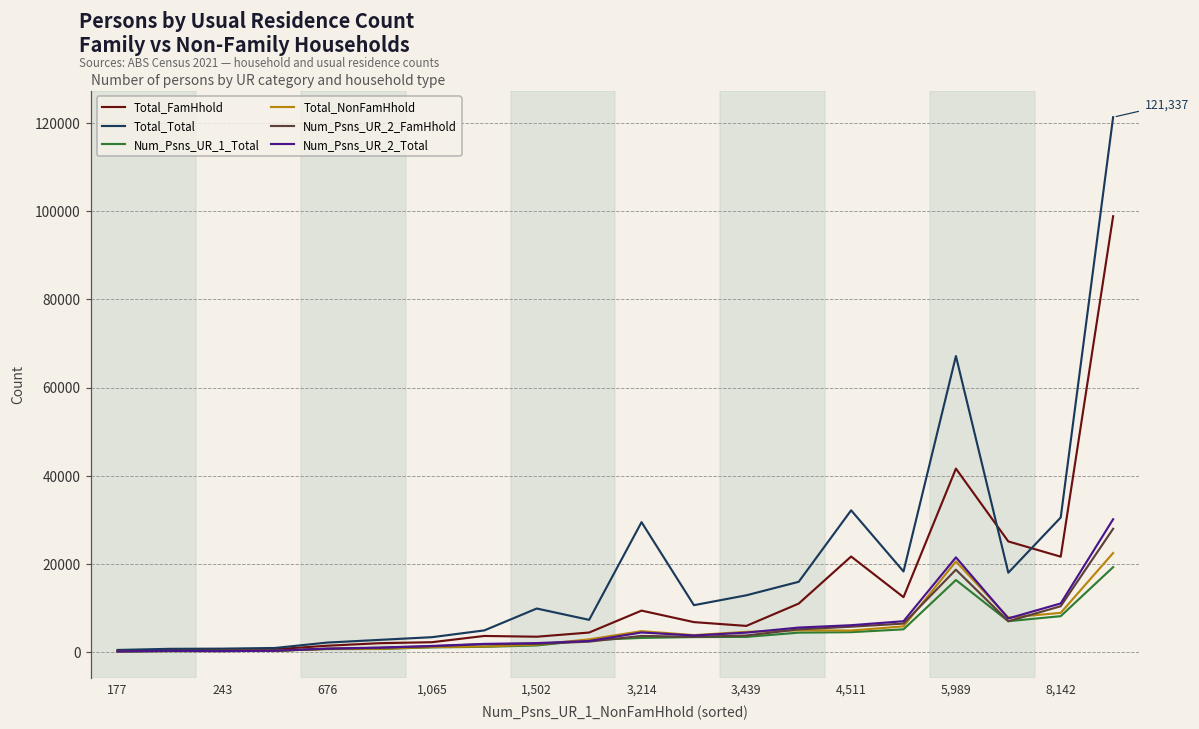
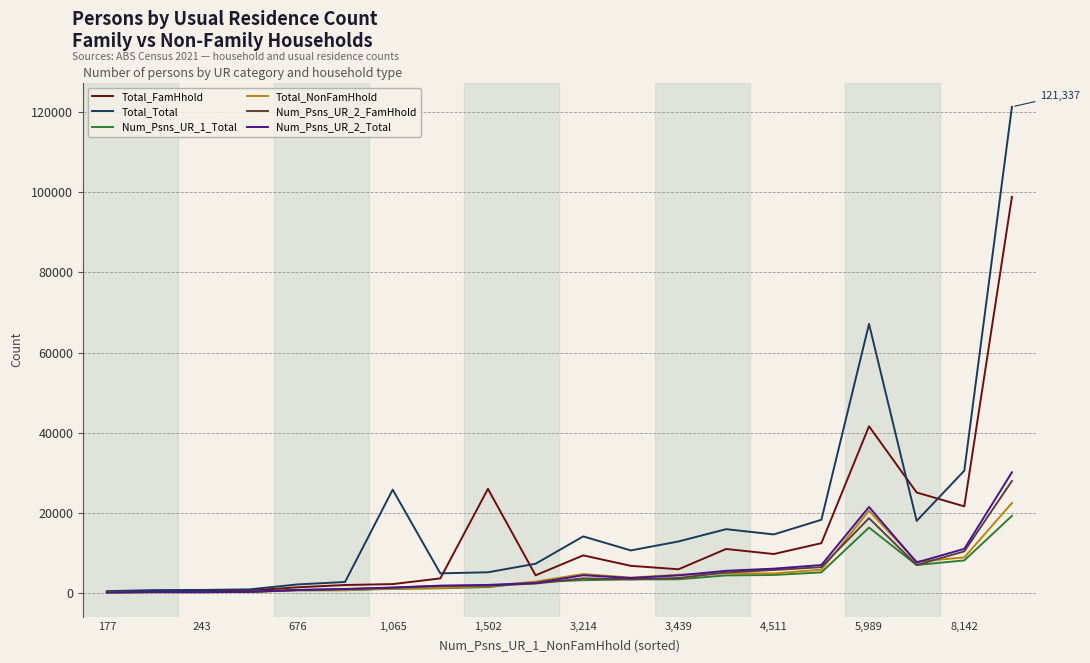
Total_Total, 1,065: 3000 -> 26000
Total_FamHhold, 1,502: 3000 -> 26000
Total_Total, 1,502: 10000 -> 5000
Total_Total, 3,214: 29000 -> 14000
Total_FamHhold, 4,511: 22000 -> 10000
Total_Total, 4,511: 32000 -> 15000
